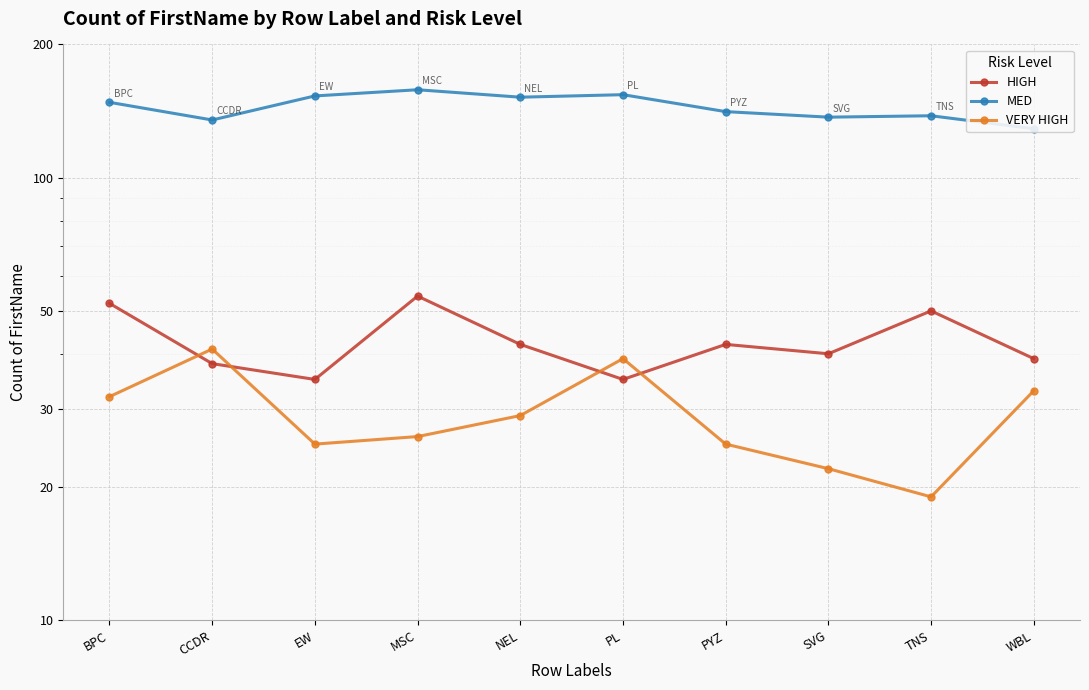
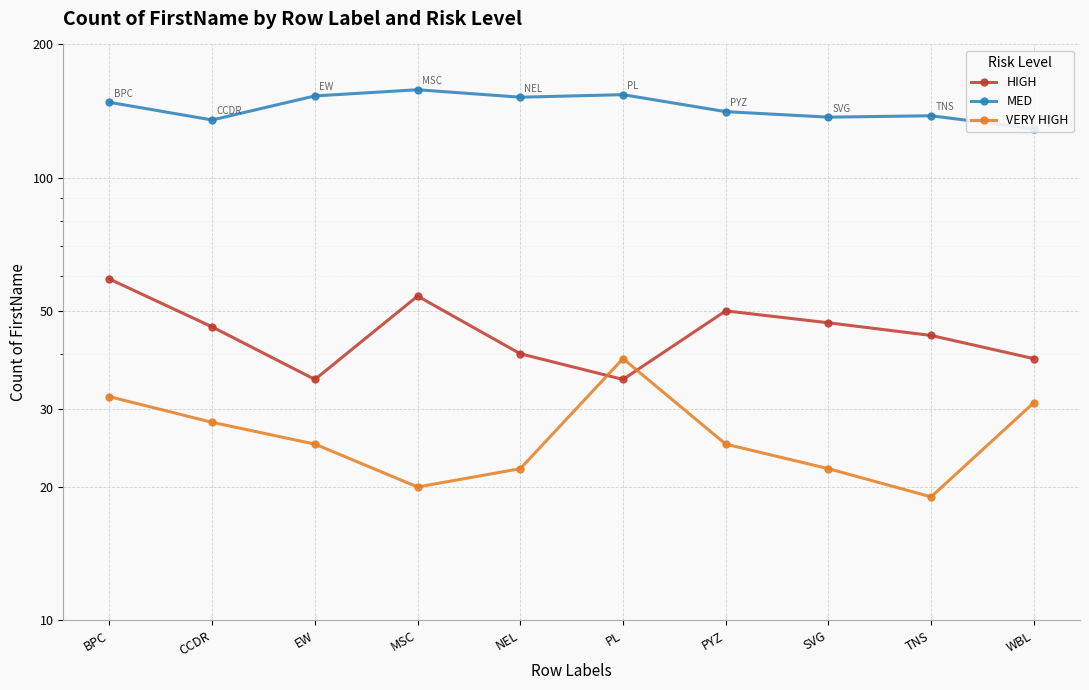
HIGH, BPC: 52 -> 59
HIGH, CCDR: 38 -> 46
VERY HIGH, CCDR: 41 -> 28
VERY HIGH, MSC: 26 -> 20
HIGH, NEL: 42 -> 40
VERY HIGH, NEL: 29 -> 22
HIGH, PYZ: 42 -> 50
HIGH, SVG: 40 -> 47
HIGH, TNS: 50 -> 44
VERY HIGH, WBL: 33 -> 31
